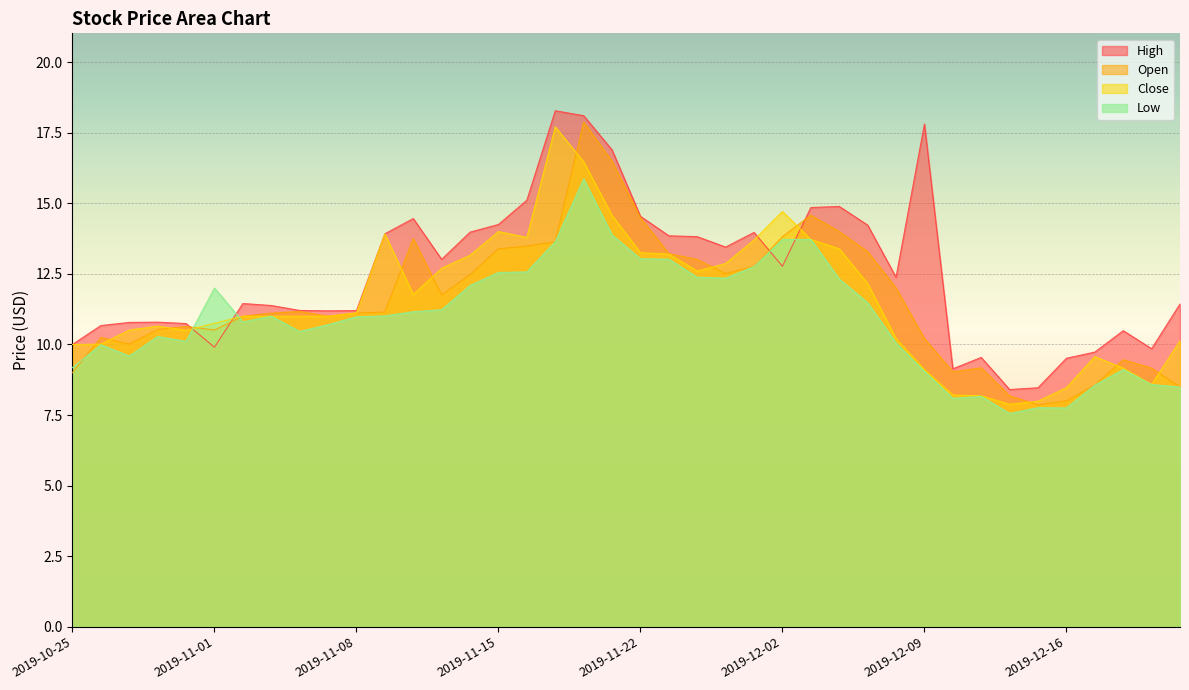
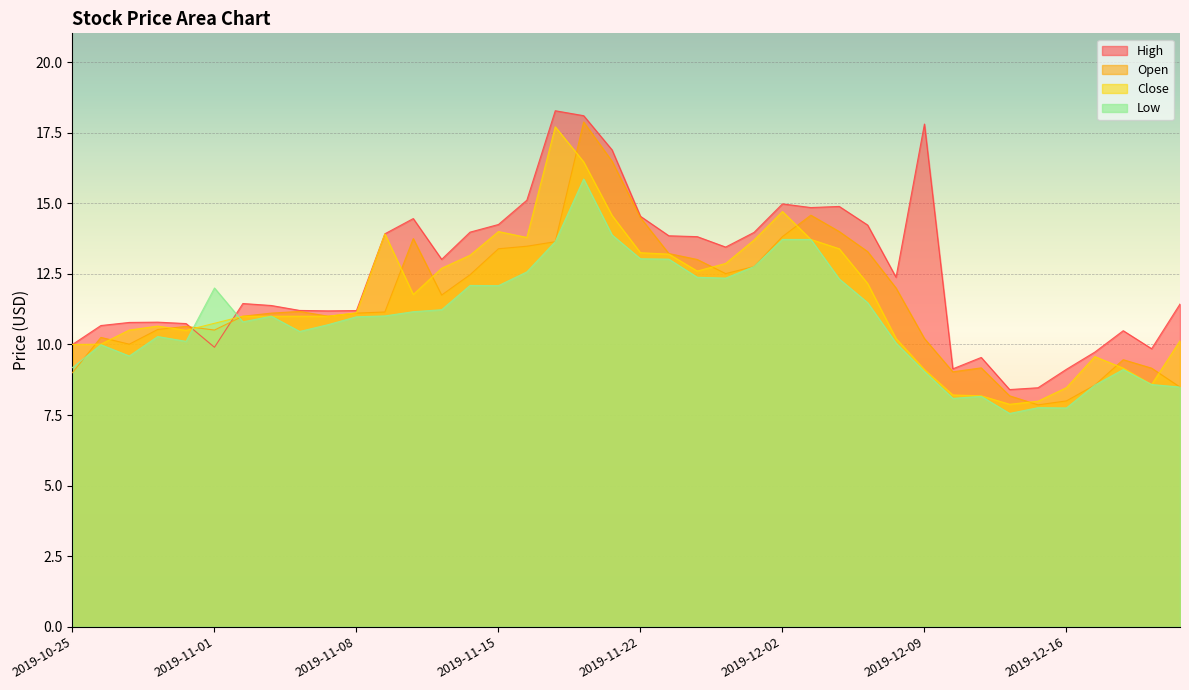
Low, 2019-11-15: 12.6 -> 12.1
High, 2019-12-02: 12.8 -> 15.0
High, 2019-12-16: 9.5 -> 9.1
